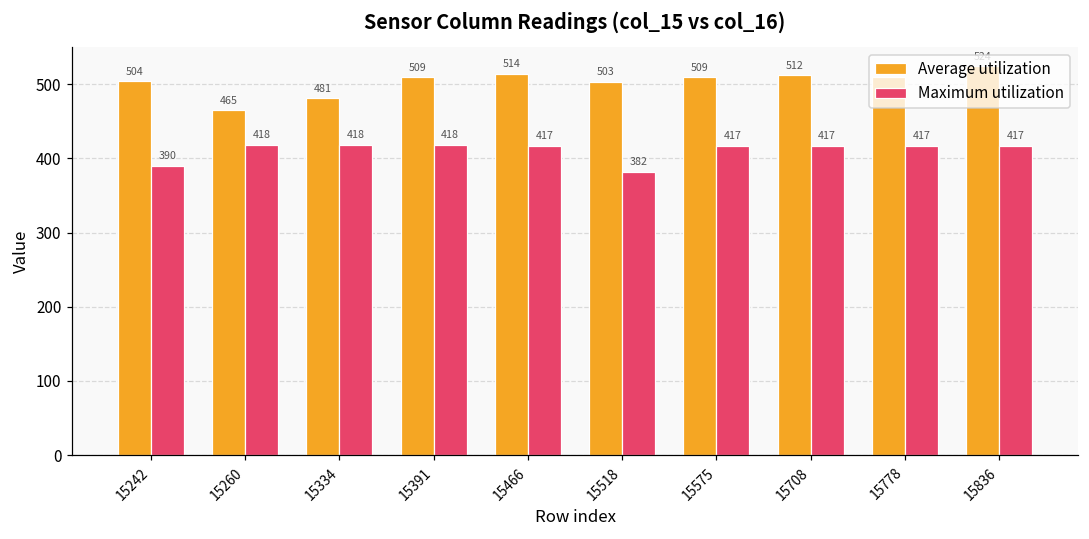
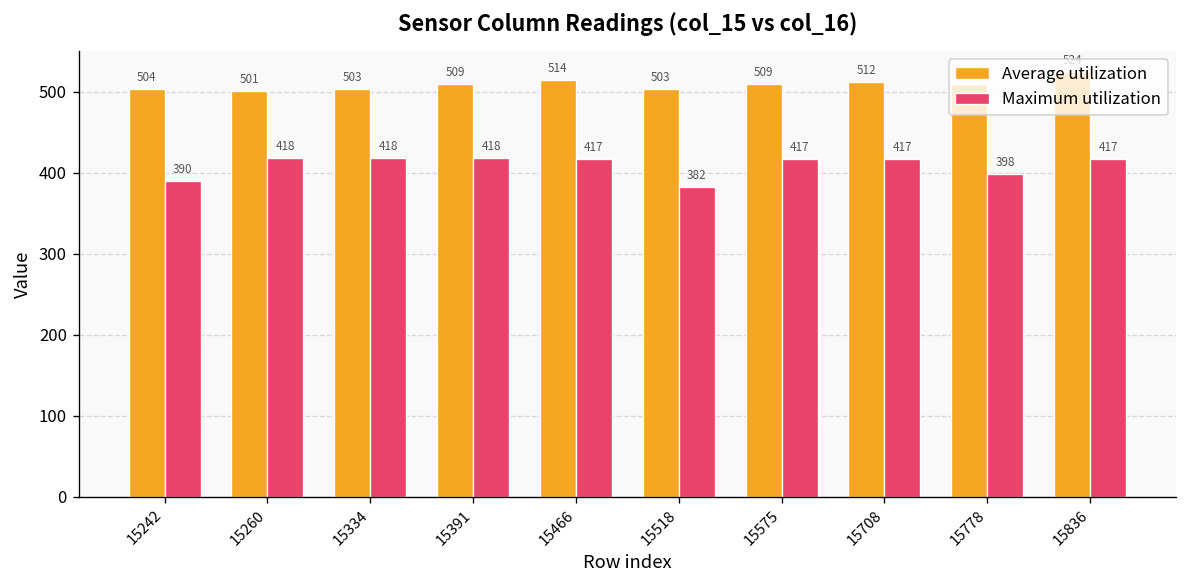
Average utilization, 15260: 465 -> 501
Average utilization, 15334: 481 -> 503
Maximum utilization, 15778: 417 -> 398
